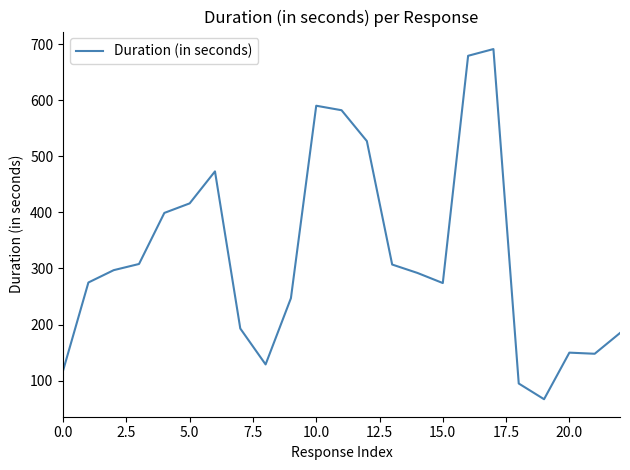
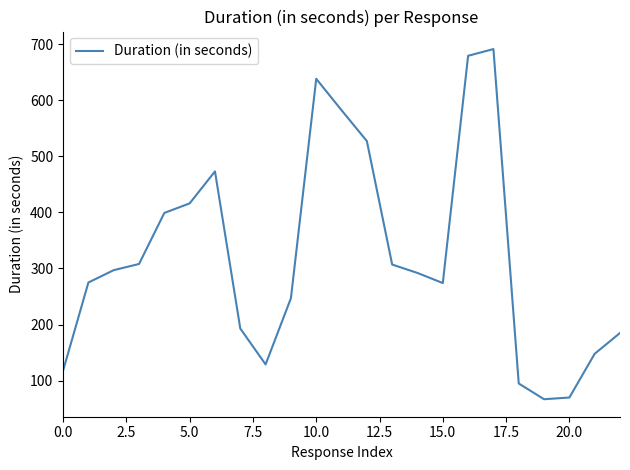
10.0: 590 -> 640
20.0: 150 -> 70
